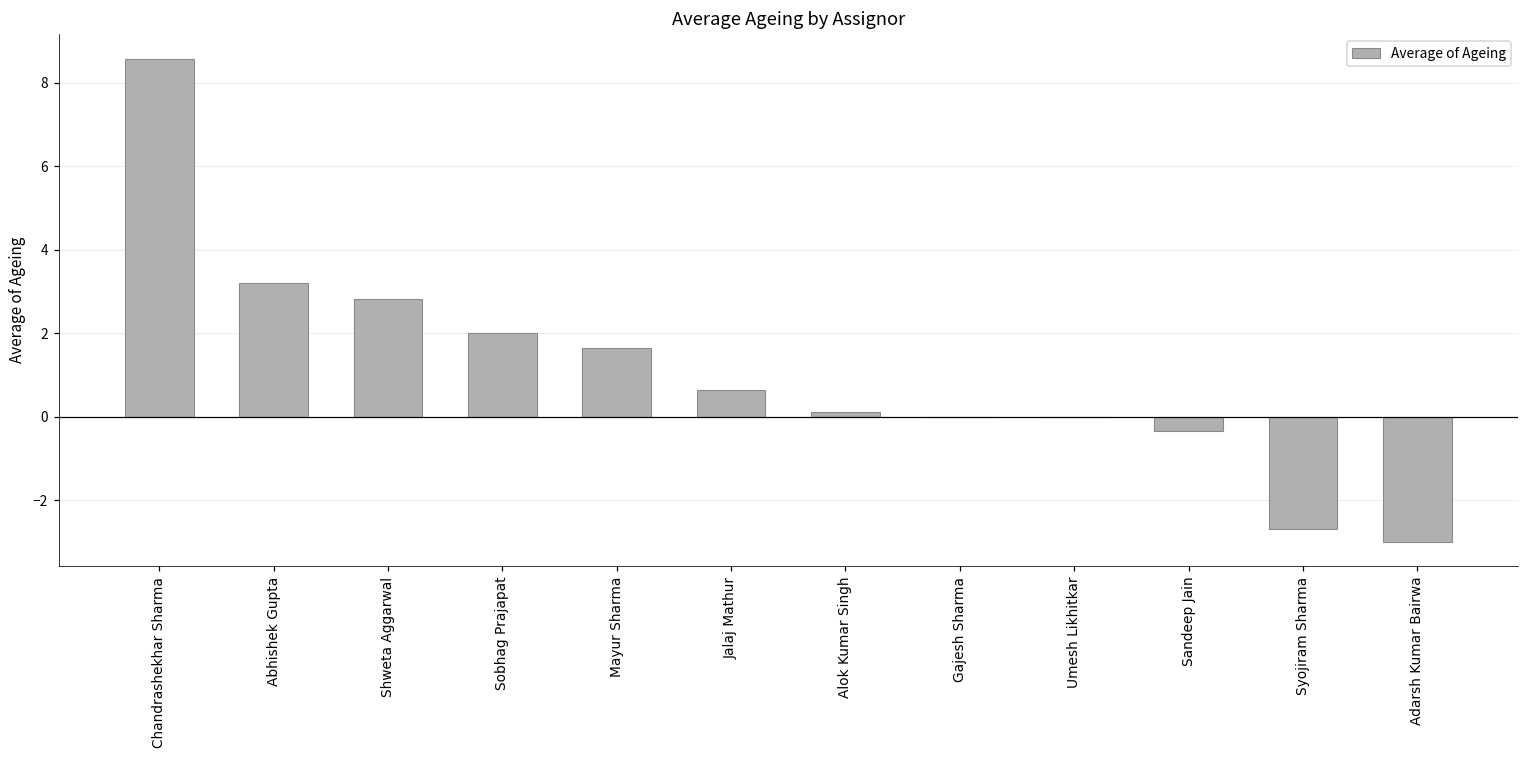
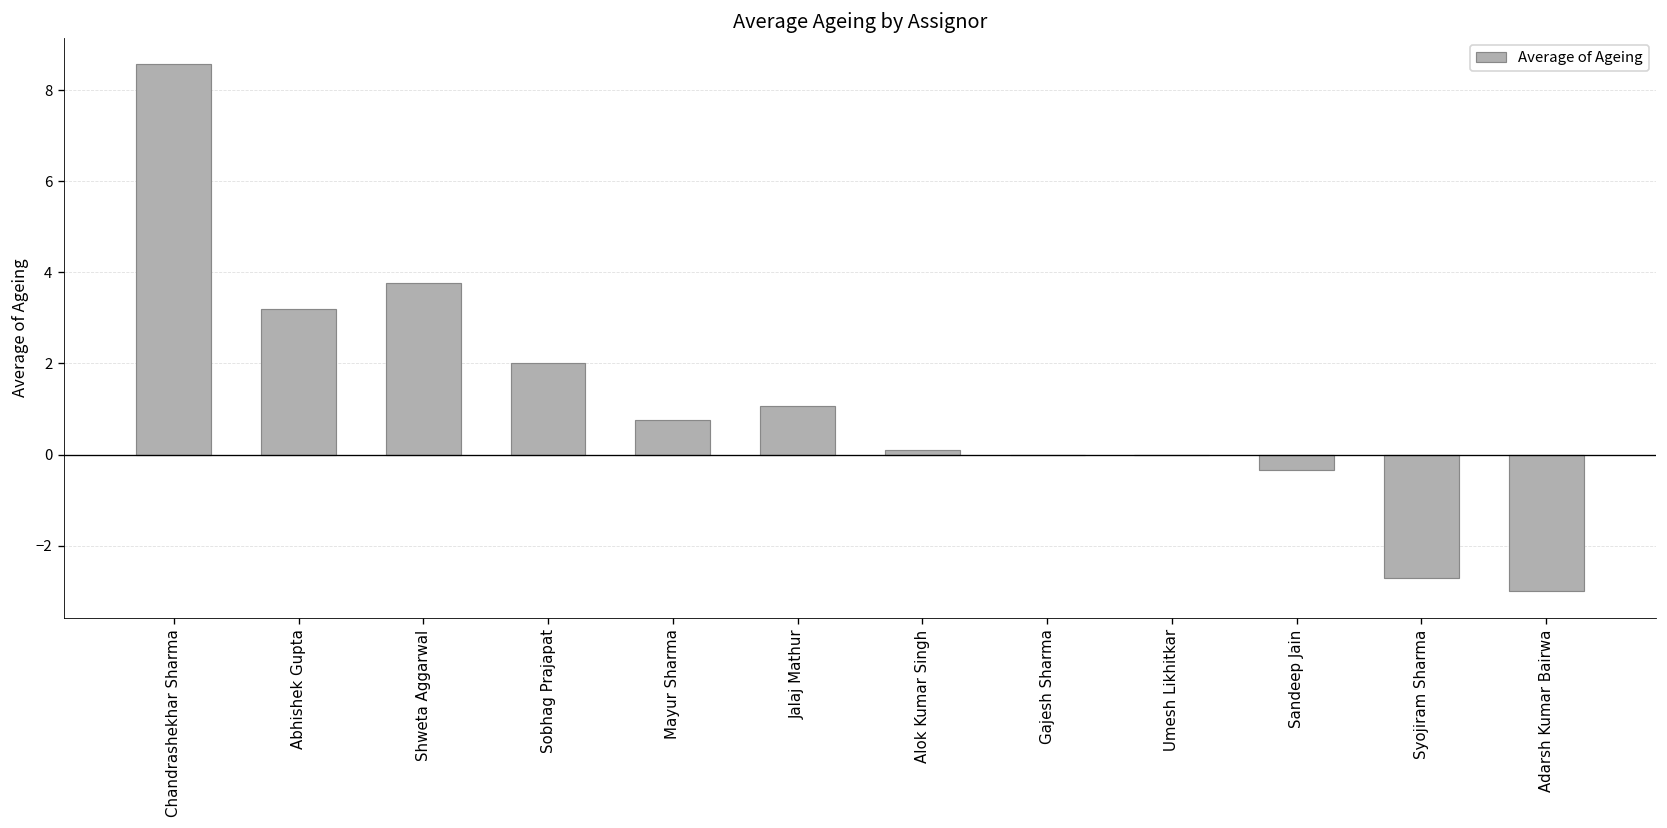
Shweta Aggarwal: 2.8 -> 3.8
Mayur Sharma: 1.6 -> 0.8
Jalaj Mathur: 0.6 -> 1.1
